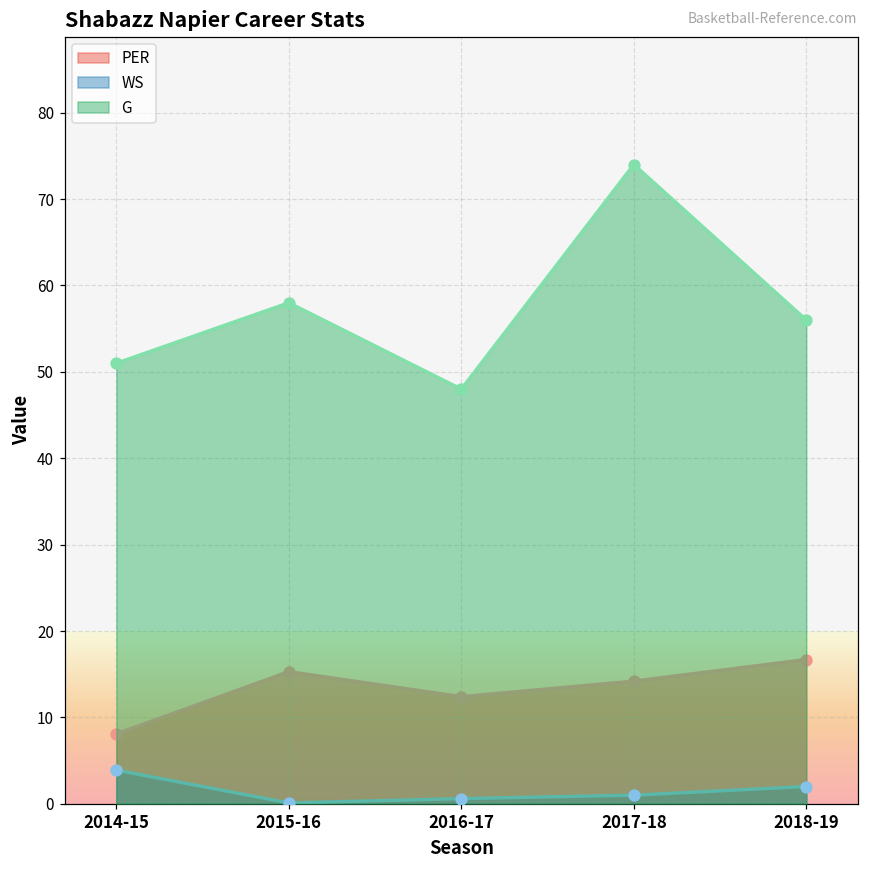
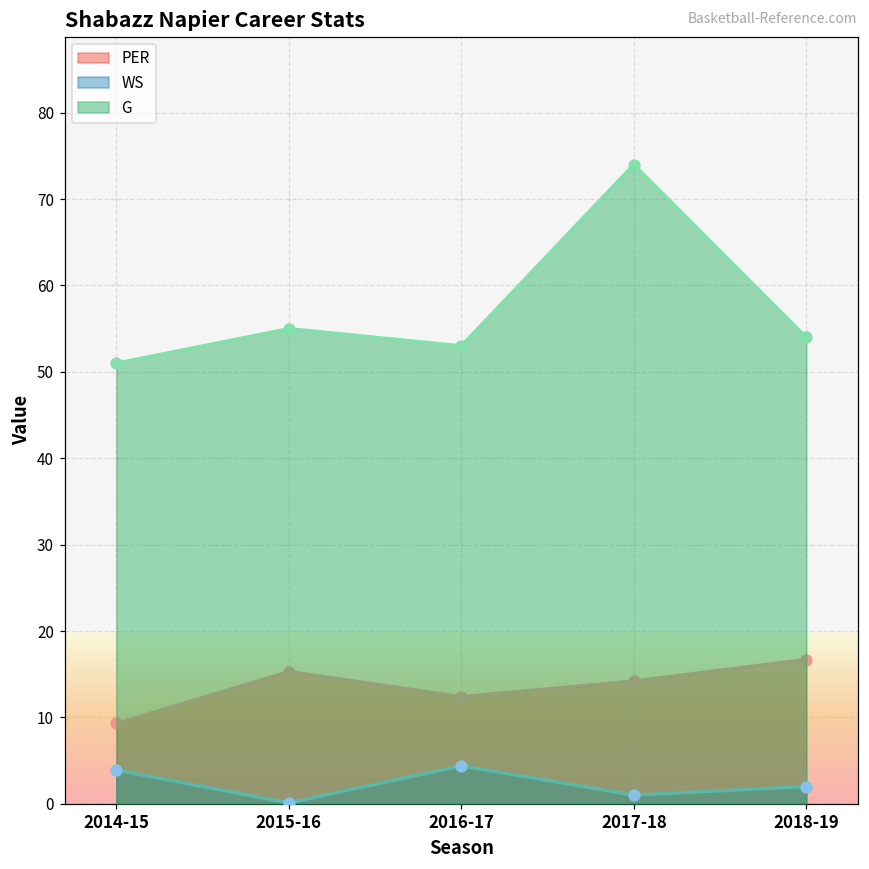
PER, 2014-15: 8 -> 9
G, 2015-16: 58 -> 55
WS, 2016-17: 1 -> 4
G, 2016-17: 48 -> 53
G, 2018-19: 56 -> 54
